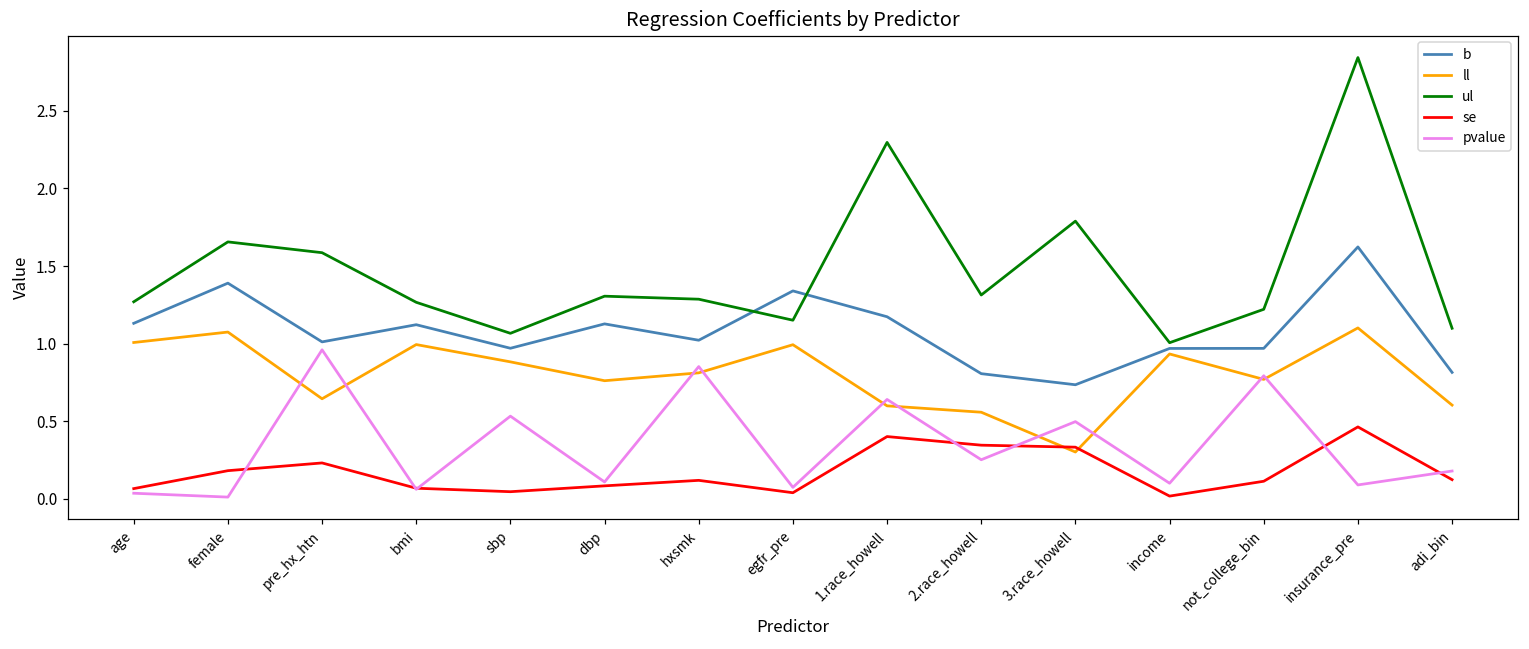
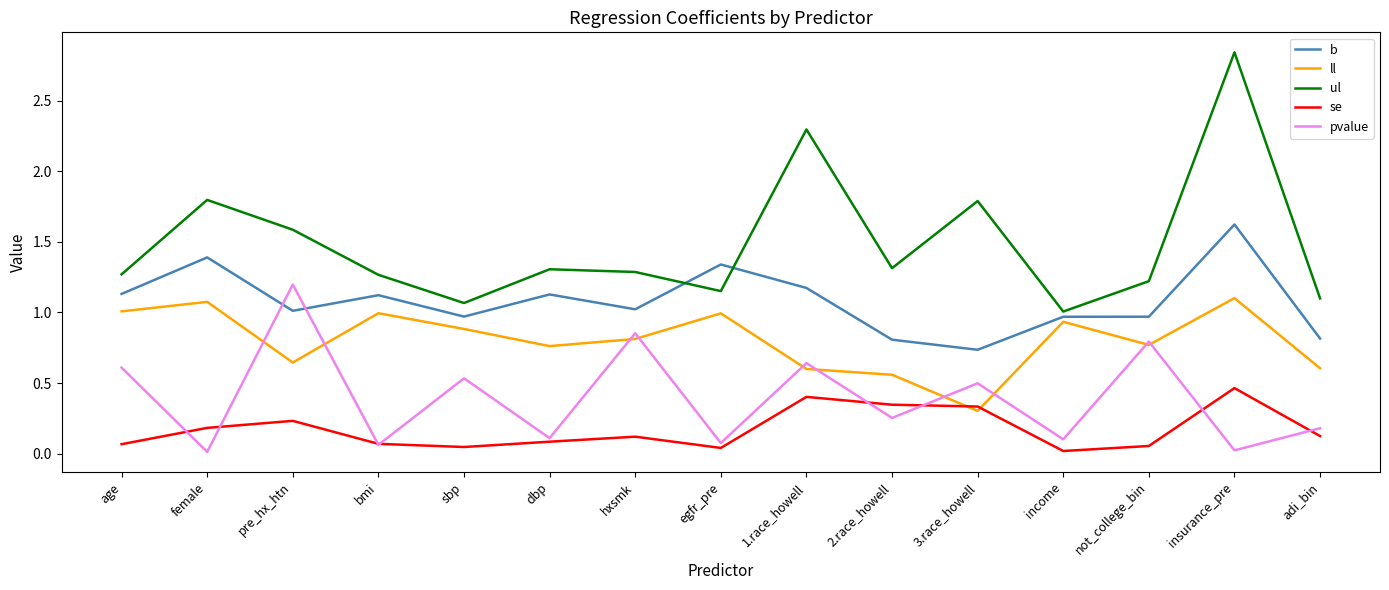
pvalue, age: 0.04 -> 0.61
ul, female: 1.66 -> 1.80
pvalue, pre_hx_htn: 0.96 -> 1.20
se, not_college_bin: 0.11 -> 0.05
pvalue, insurance_pre: 0.09 -> 0.02
